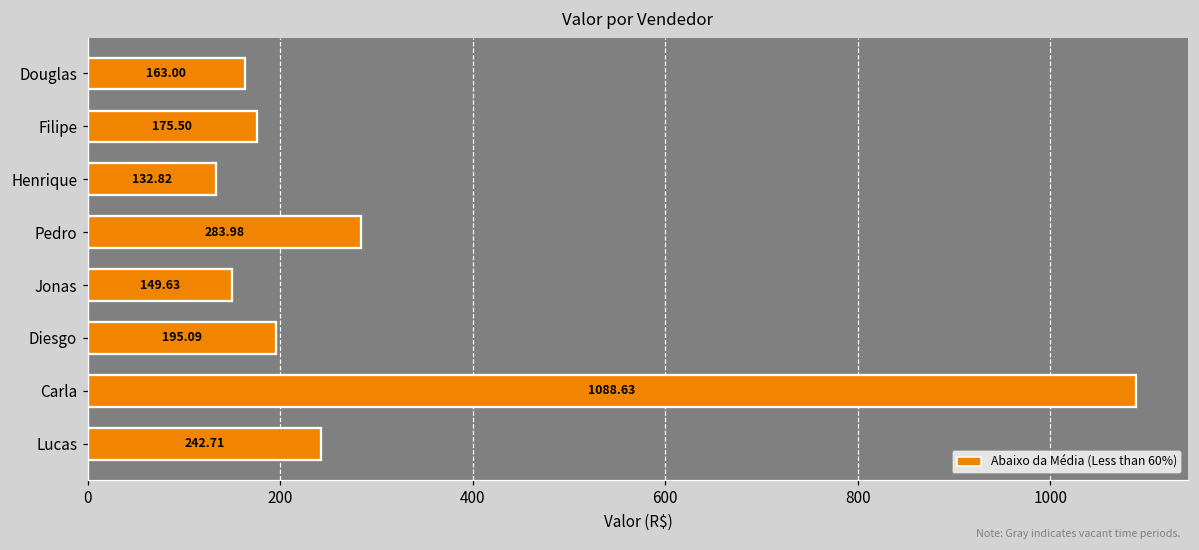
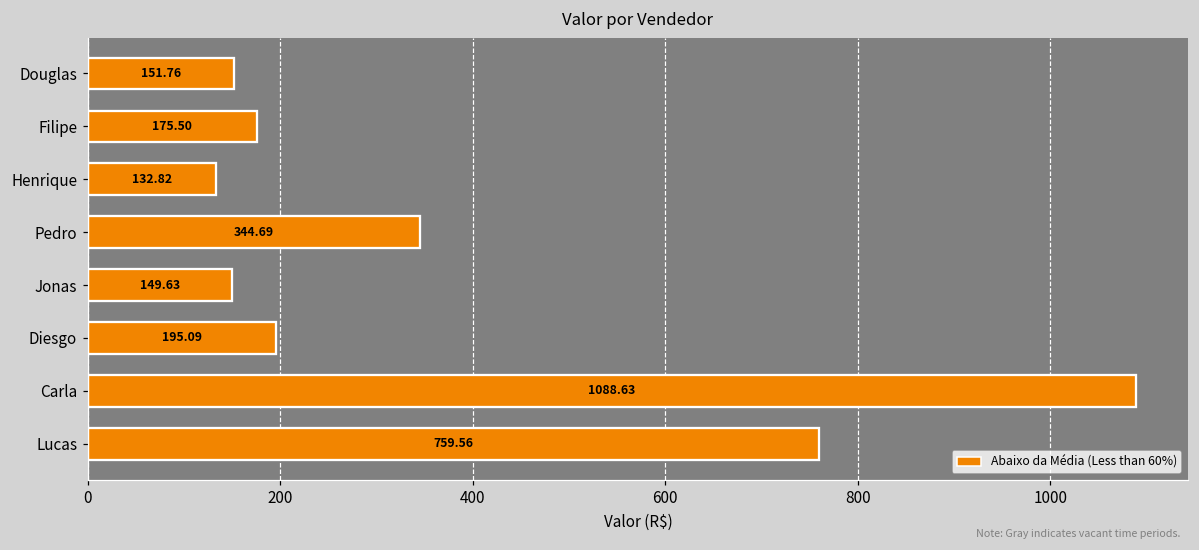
Douglas: 163.00 -> 151.76
Pedro: 283.98 -> 344.69
Lucas: 242.71 -> 759.56
